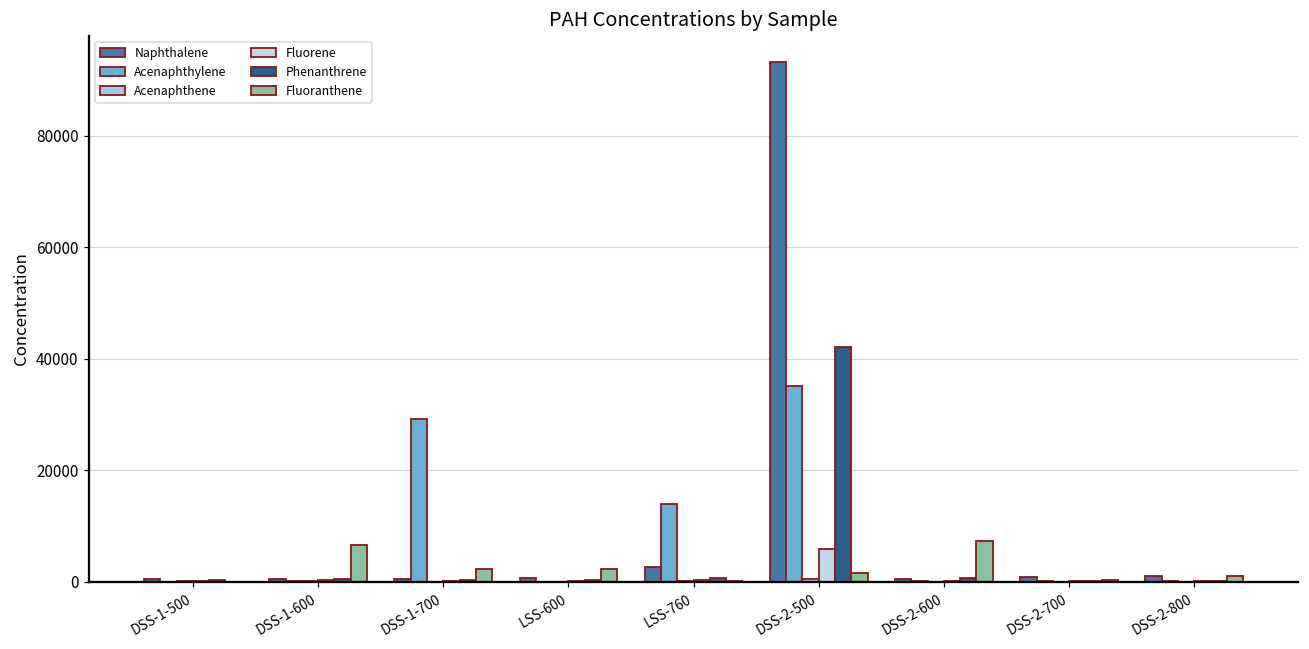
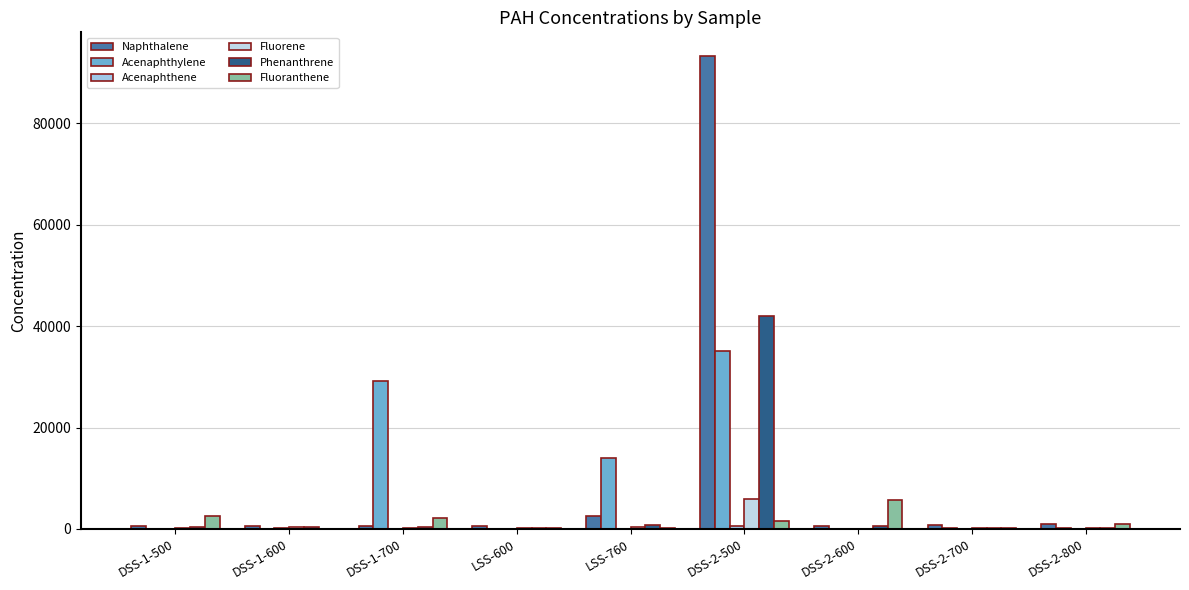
Fluoranthene, DSS-1-500: 0 -> 3000
Fluoranthene, DSS-1-600: 7000 -> 0
Fluoranthene, LSS-600: 2000 -> 0
Fluoranthene, DSS-2-600: 7000 -> 6000
